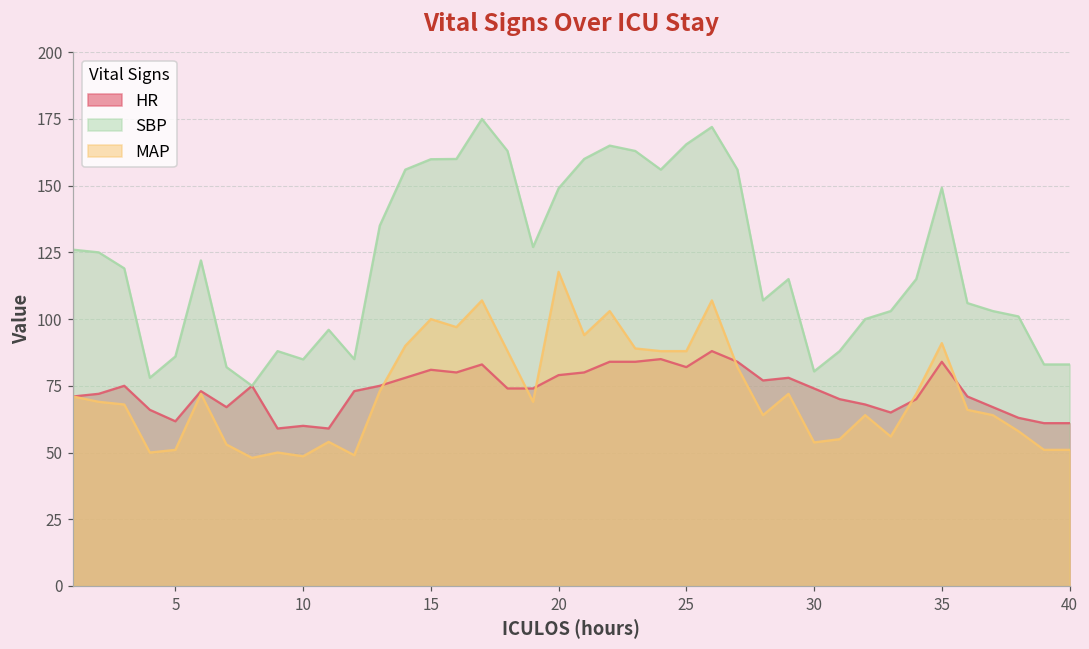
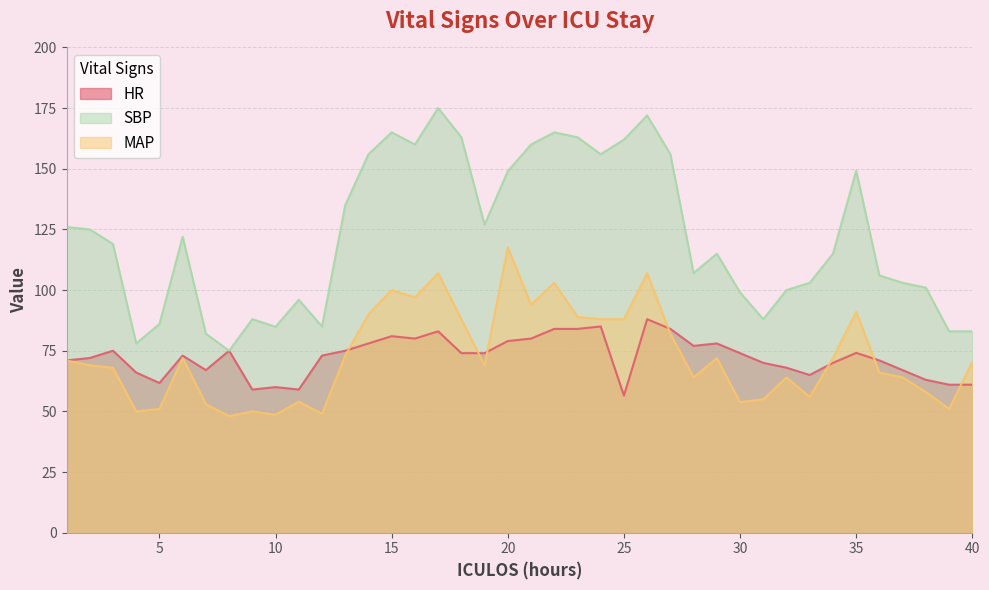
SBP, 15: 160 -> 165
HR, 25: 82 -> 57
SBP, 25: 166 -> 162
SBP, 30: 80 -> 99
HR, 35: 84 -> 74
MAP, 40: 51 -> 70
